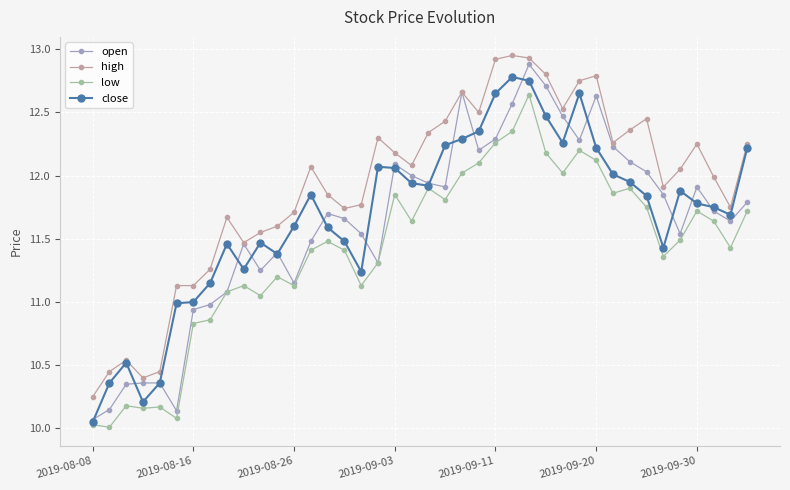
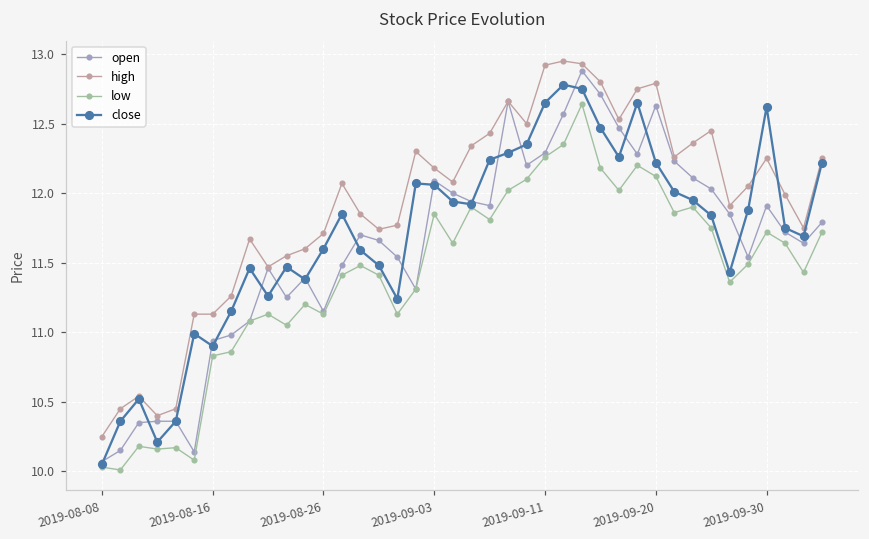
close, 2019-08-16: 11.0 -> 10.9
close, 2019-09-30: 11.78 -> 12.62
